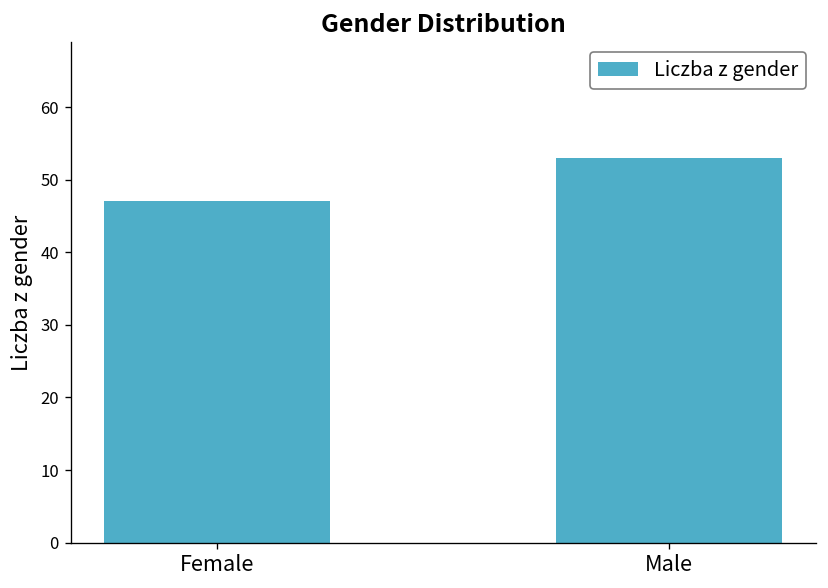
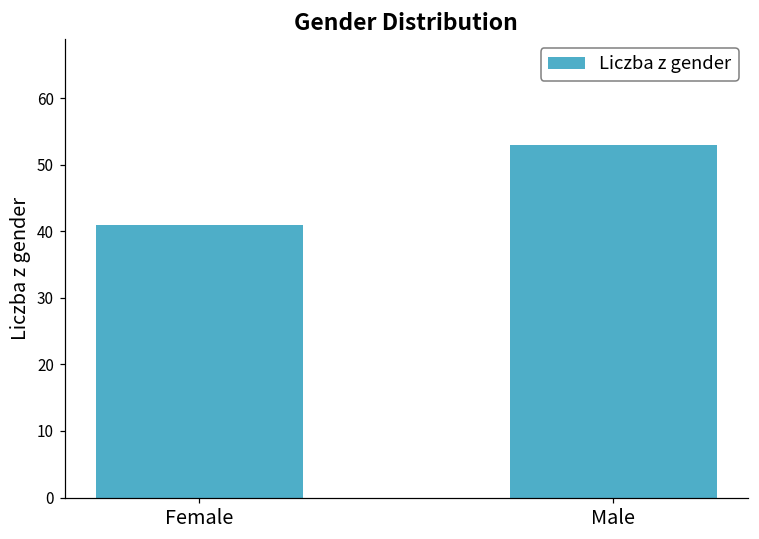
Female: 47 -> 41
